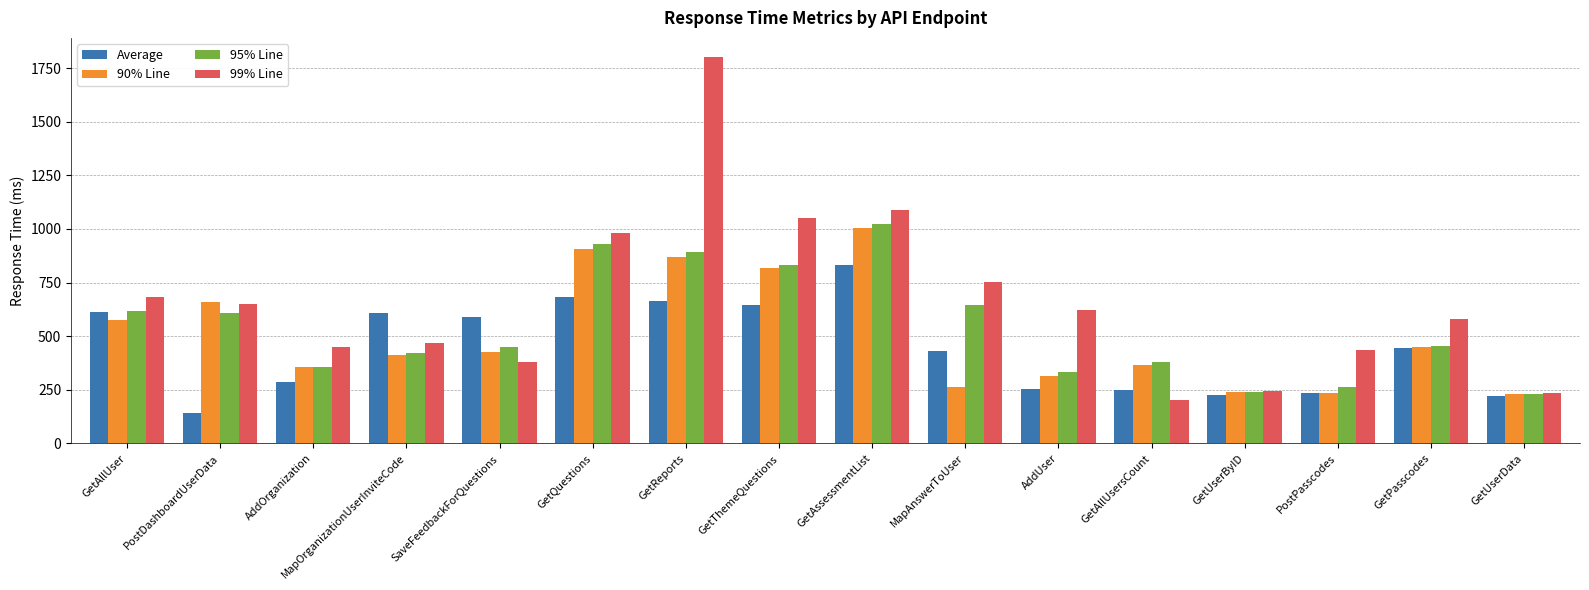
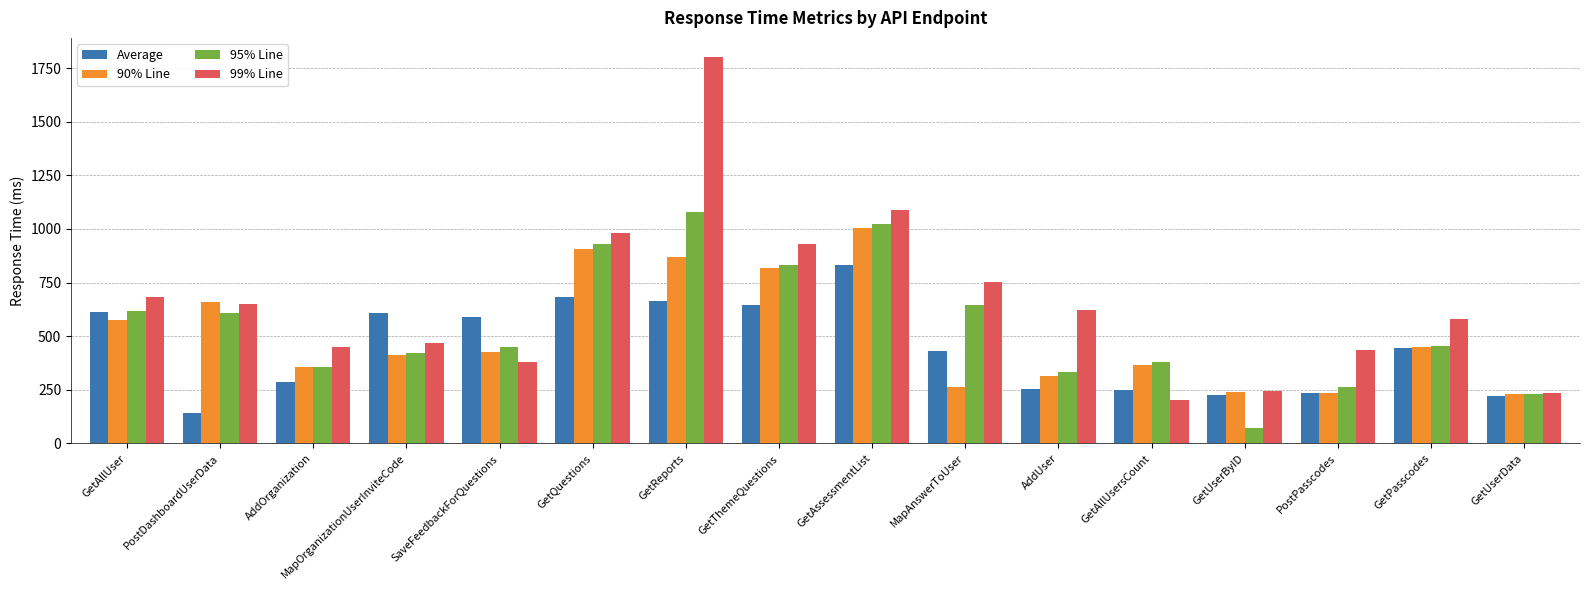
95% Line, GetReports: 890 -> 1080
99% Line, GetThemeQuestions: 1050 -> 930
95% Line, GetUserByID: 240 -> 70
